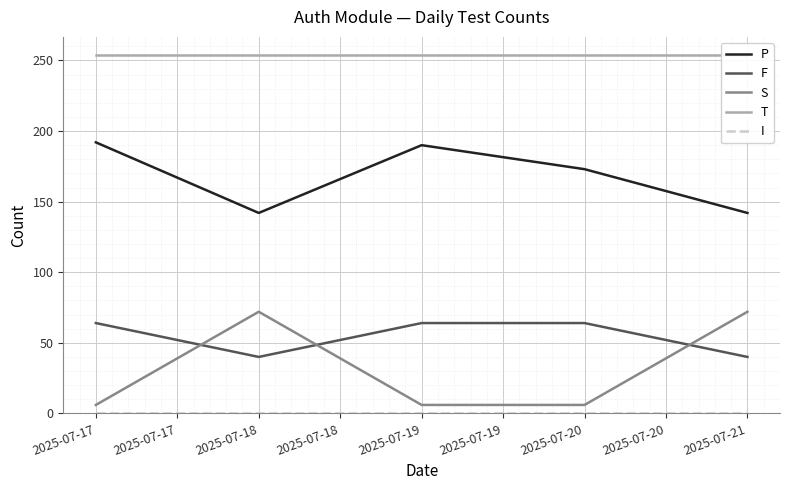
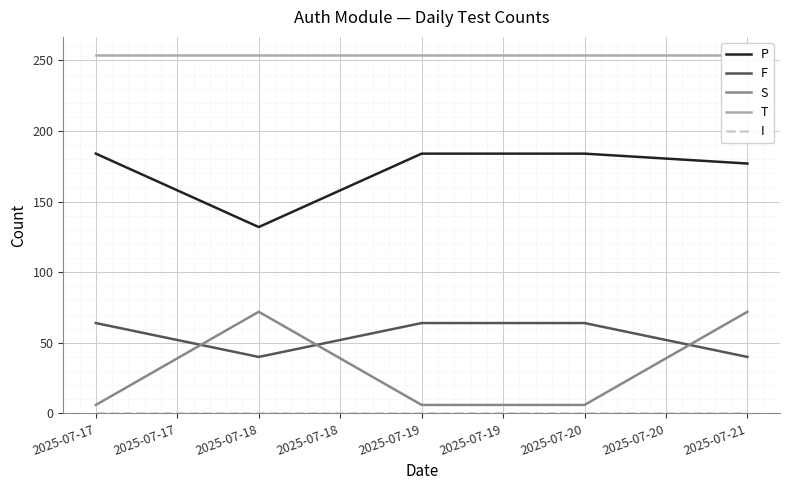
P, 2025-07-17: 192 -> 184
P, 2025-07-18: 142 -> 132
P, 2025-07-19: 190 -> 184
P, 2025-07-20: 173 -> 184
P, 2025-07-21: 142 -> 177
